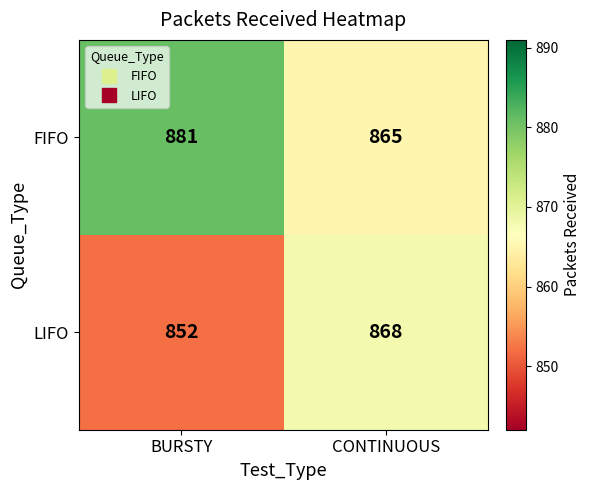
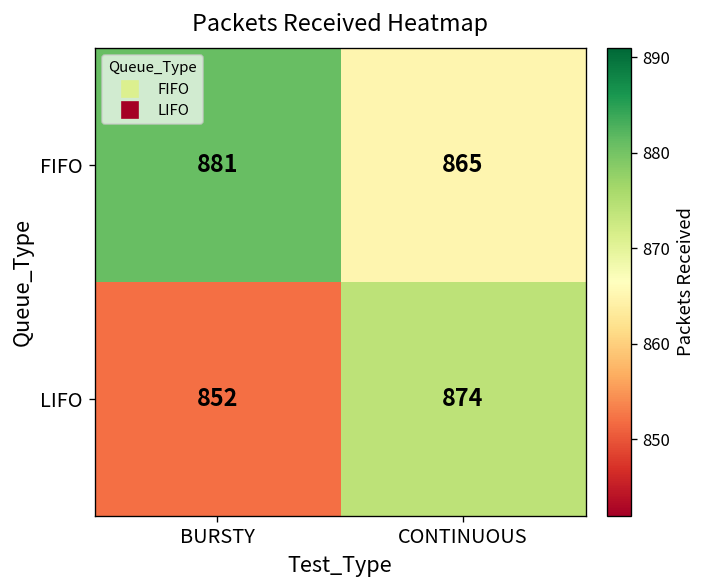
LIFO, CONTINUOUS: 868 -> 874
